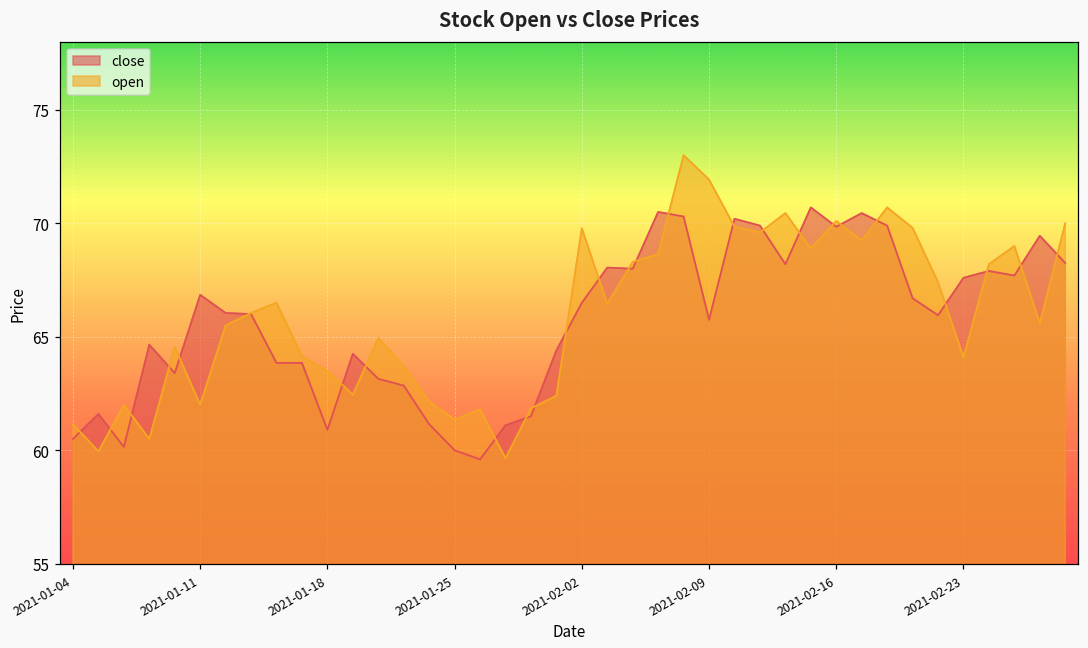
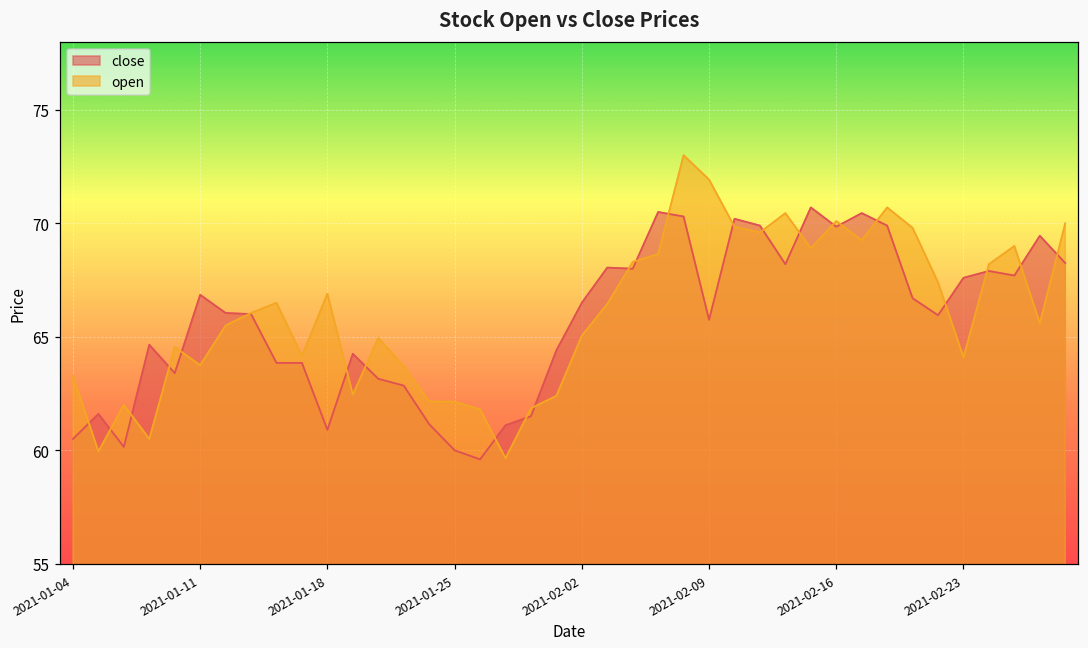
open, 2021-01-04: 61.2 -> 63.3
open, 2021-01-11: 62.0 -> 63.8
open, 2021-01-18: 63.5 -> 66.9
open, 2021-01-25: 61.4 -> 62.1
open, 2021-02-02: 69.8 -> 65.1
